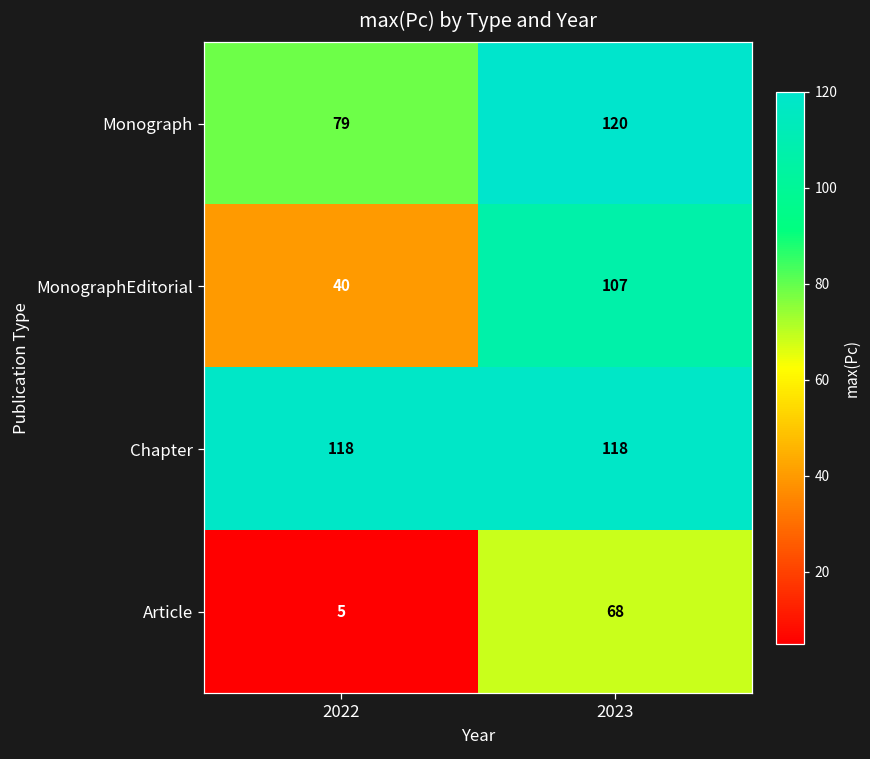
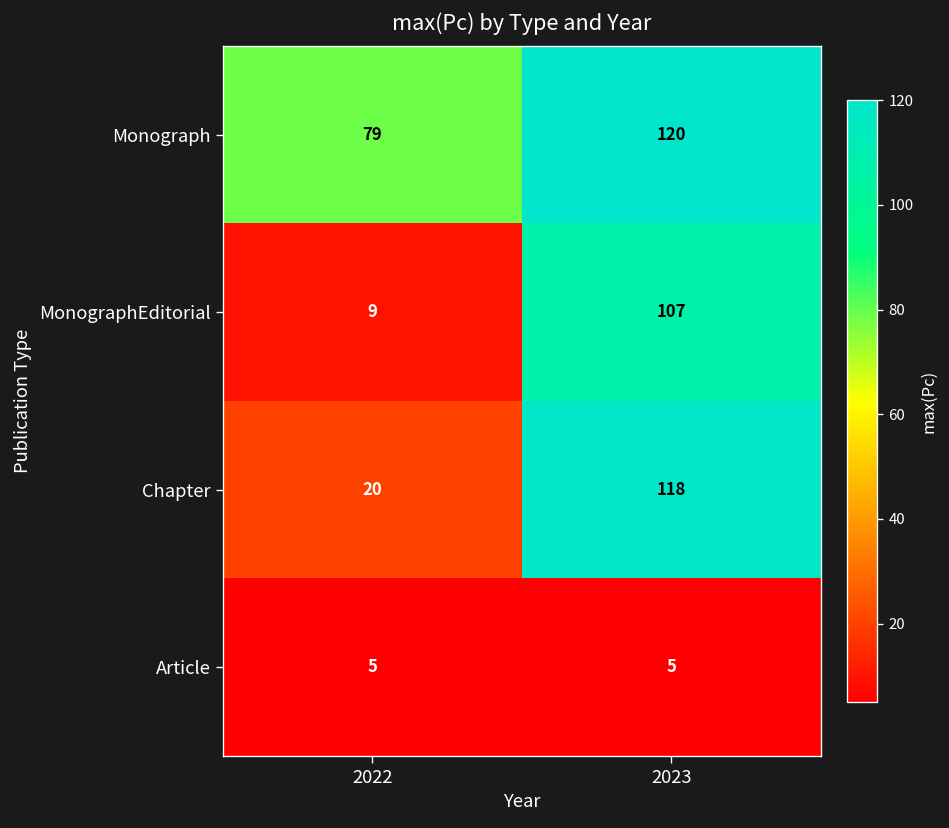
MonographEditorial, 2022: 40 -> 9
Chapter, 2022: 118 -> 20
Article, 2023: 68 -> 5
